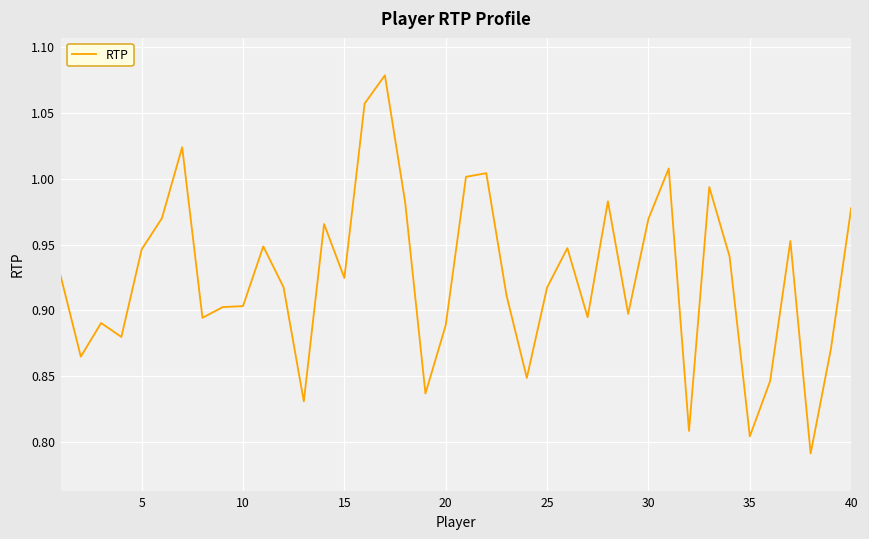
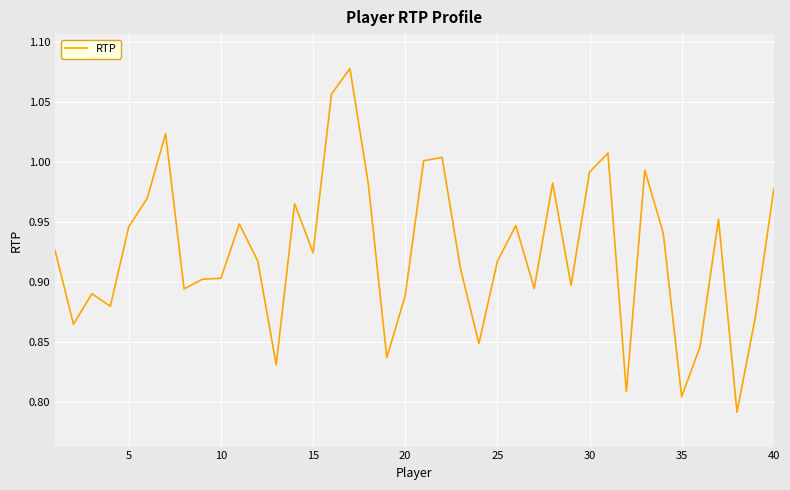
30: 0.970 -> 0.992
